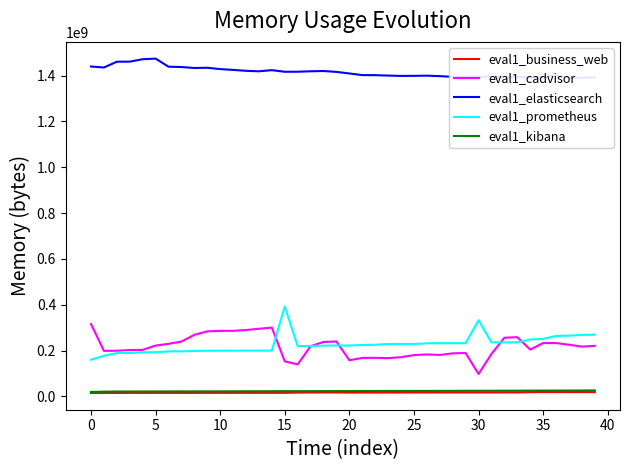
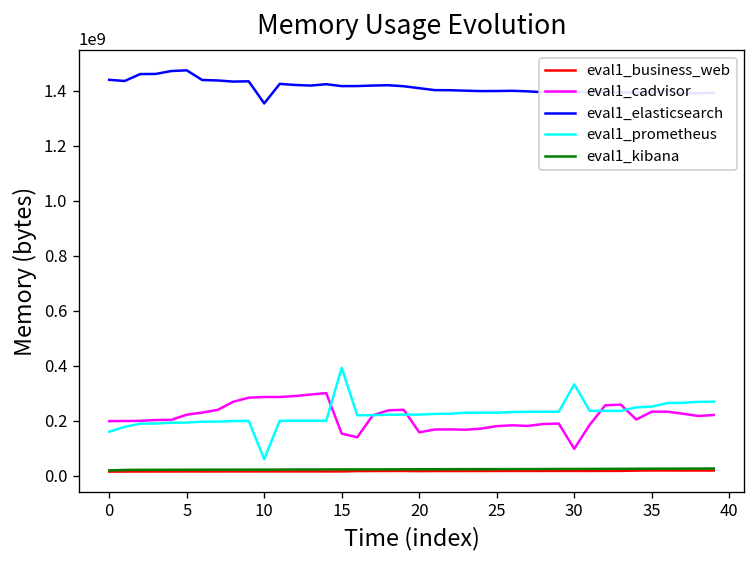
eval1_cadvisor, 0: 320000000 -> 200000000
eval1_elasticsearch, 10: 1430000000 -> 1350000000
eval1_prometheus, 10: 200000000 -> 60000000
